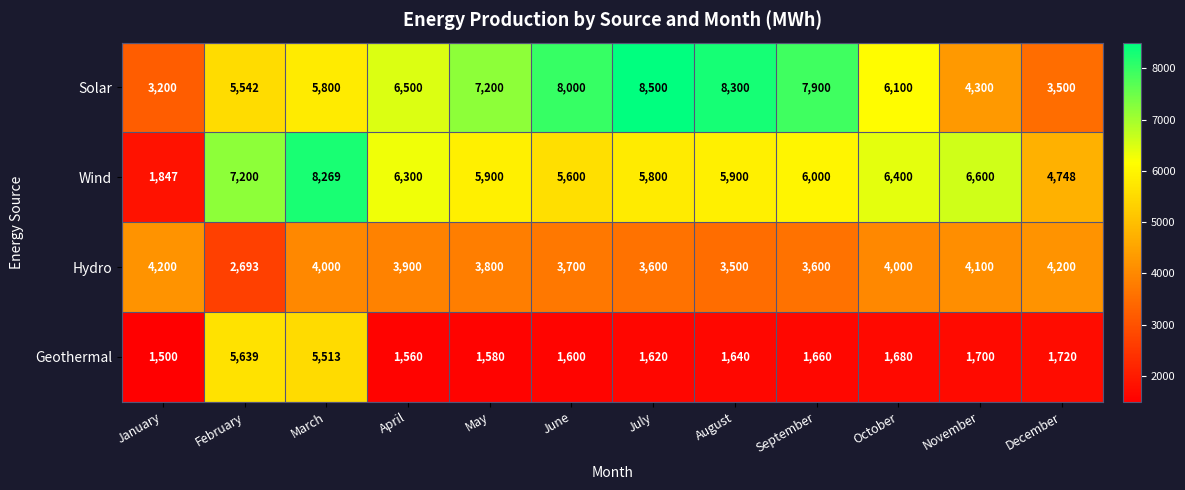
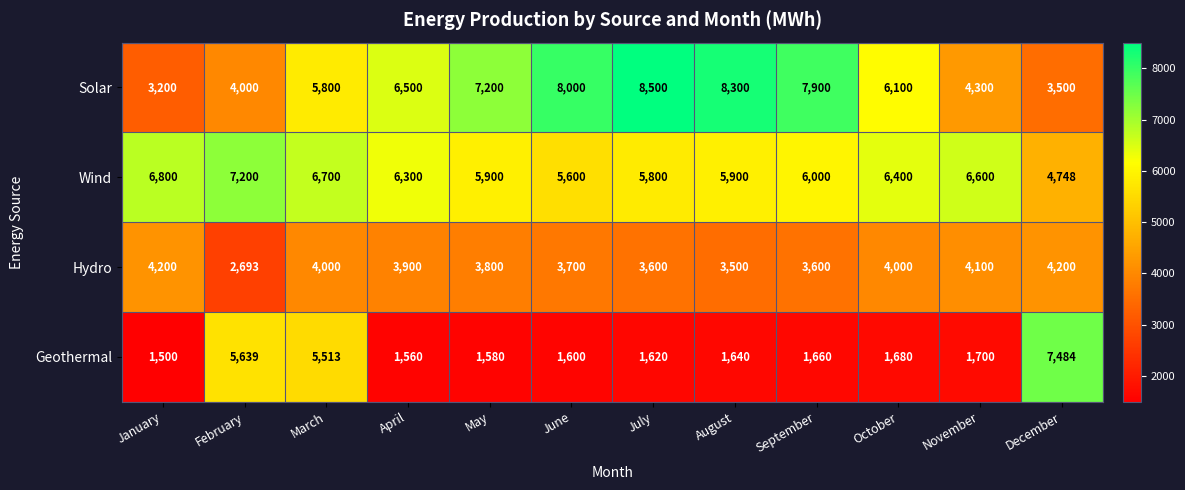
Solar, February: 5,542 -> 4,000
Wind, January: 1,847 -> 6,800
Wind, March: 8,269 -> 6,700
Geothermal, December: 1,720 -> 7,484
